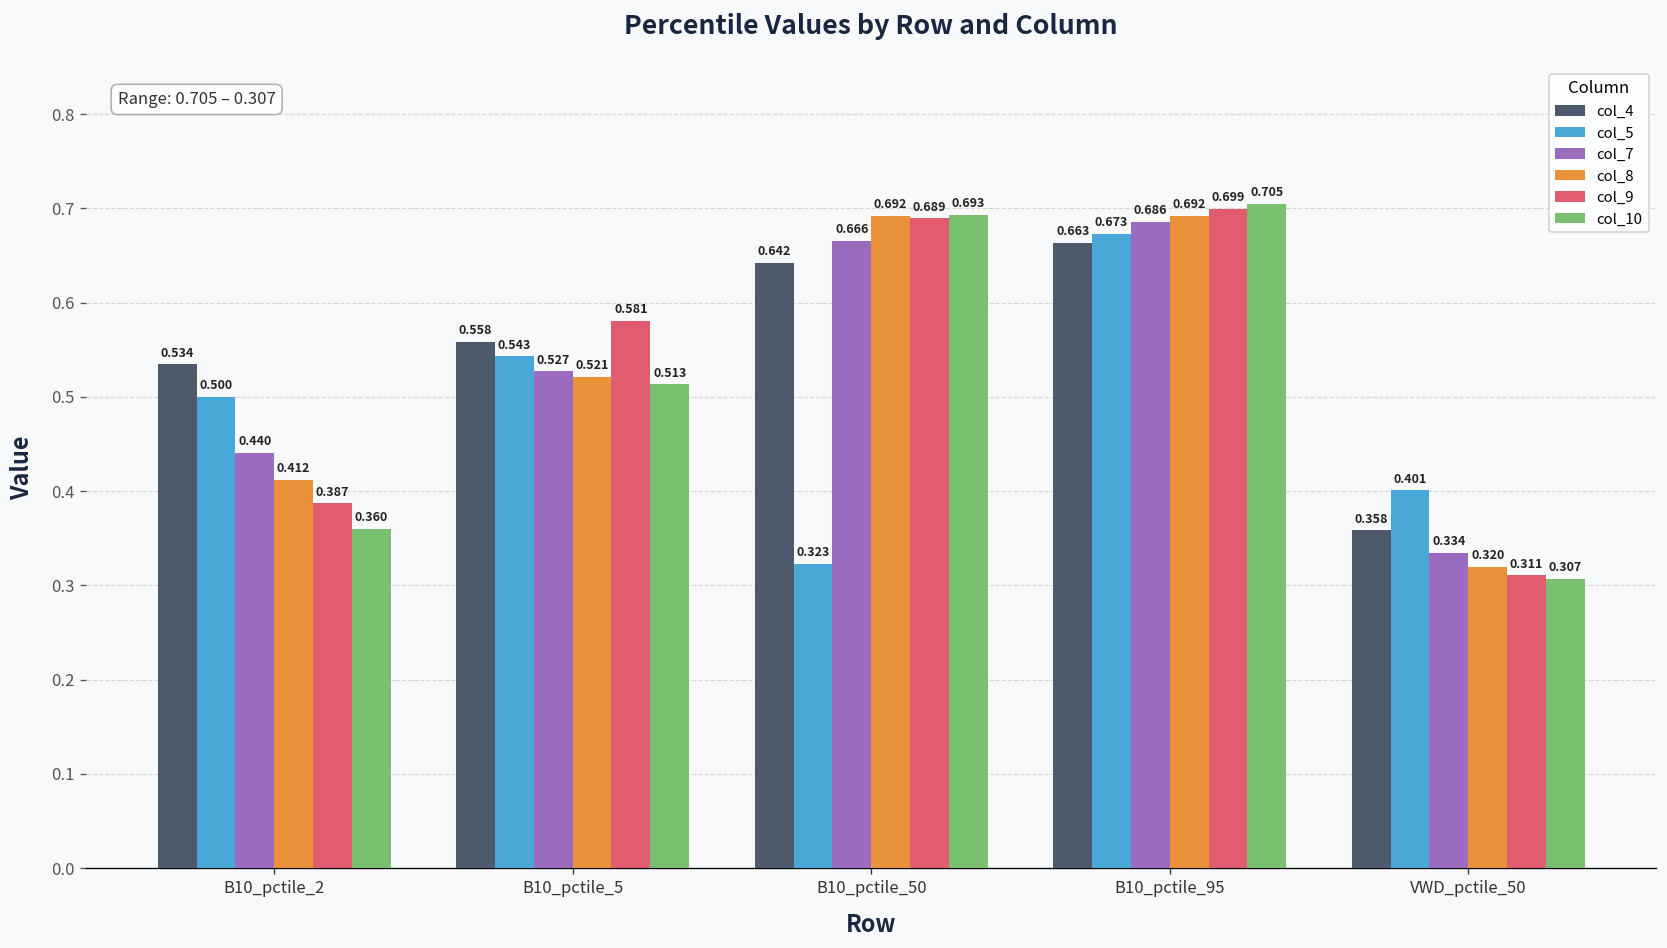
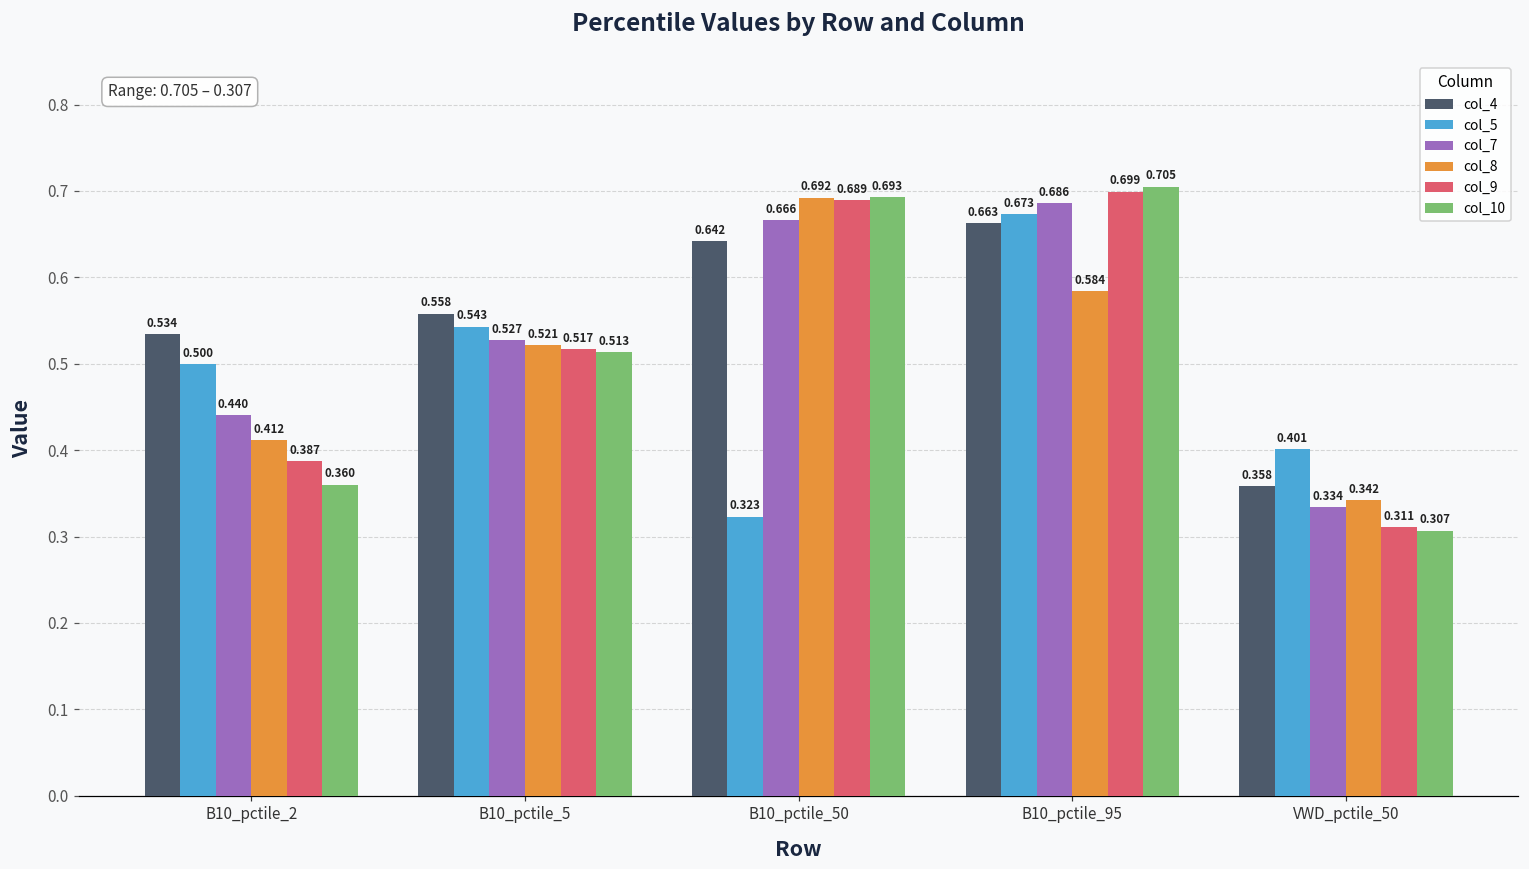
col_9, B10_pctile_5: 0.581 -> 0.517
col_8, B10_pctile_95: 0.692 -> 0.584
col_8, VWD_pctile_50: 0.320 -> 0.342
